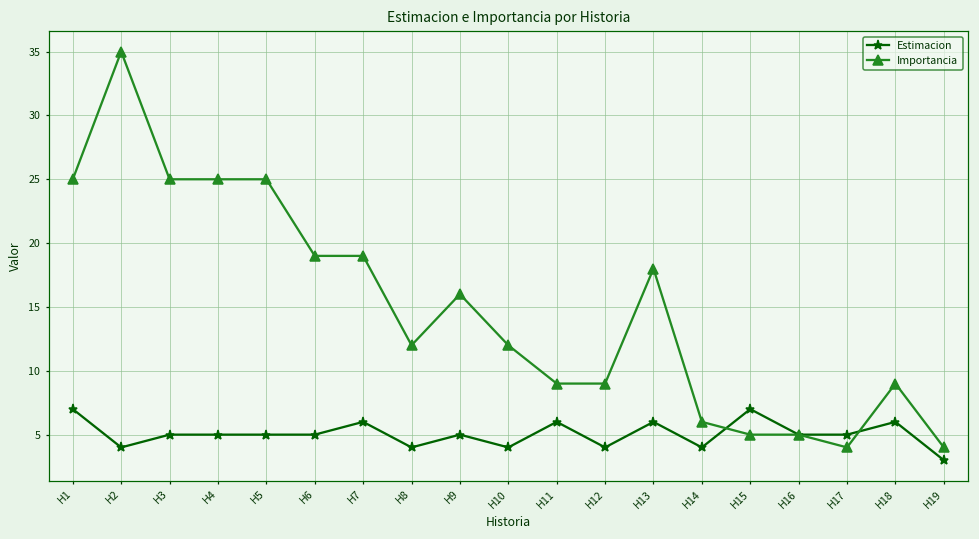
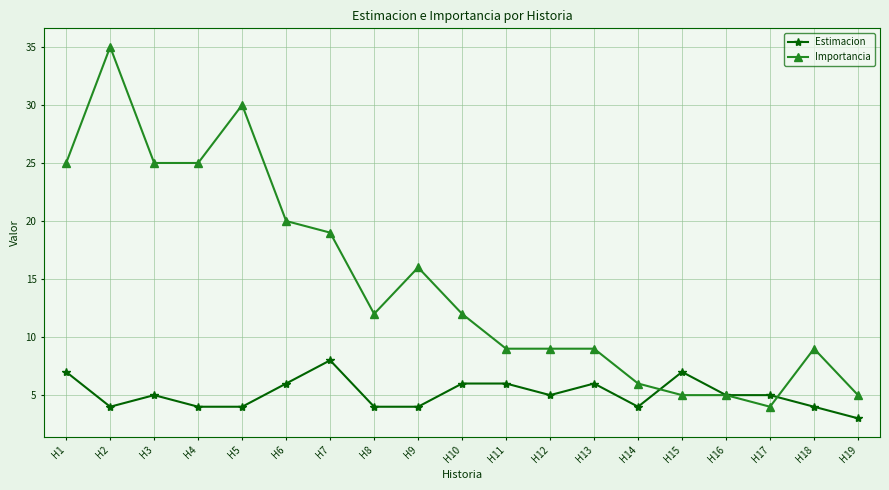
Estimacion, H4: 5 -> 4
Estimacion, H5: 5 -> 4
Importancia, H5: 25 -> 30
Estimacion, H6: 5 -> 6
Importancia, H6: 19 -> 20
Estimacion, H7: 6 -> 8
Estimacion, H9: 5 -> 4
Estimacion, H10: 4 -> 6
Estimacion, H12: 4 -> 5
Importancia, H13: 18 -> 9
Estimacion, H18: 6 -> 4
Importancia, H19: 4 -> 5
